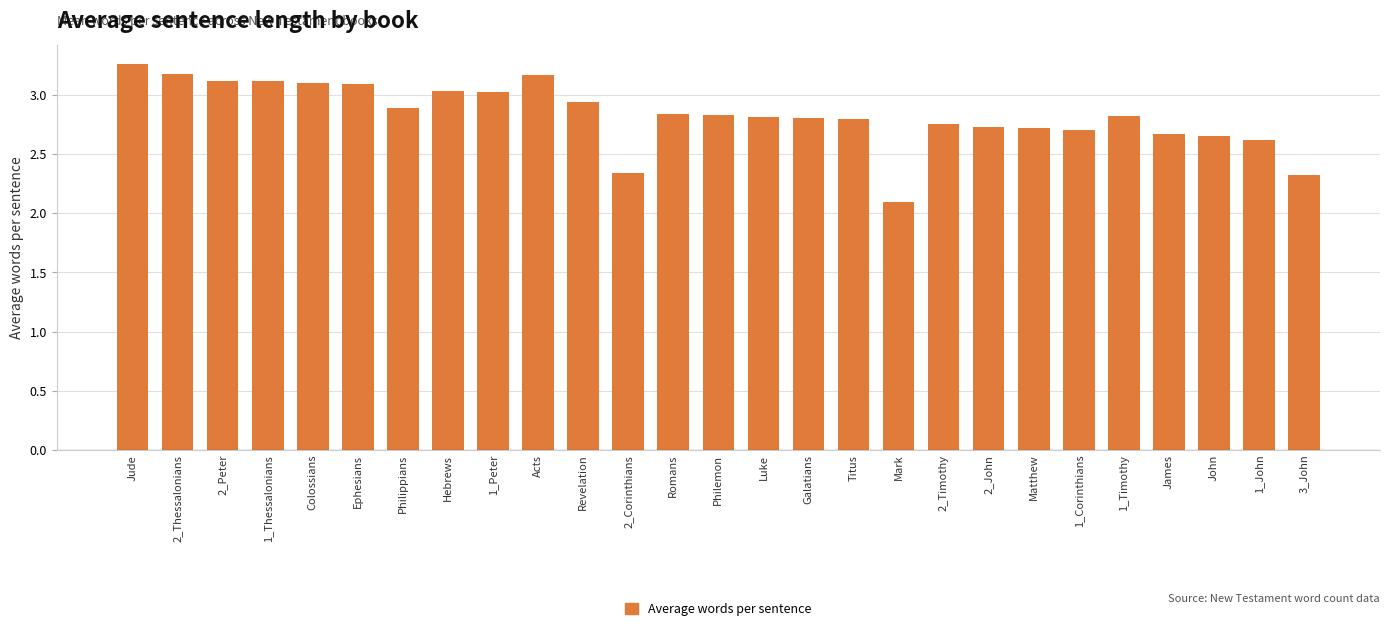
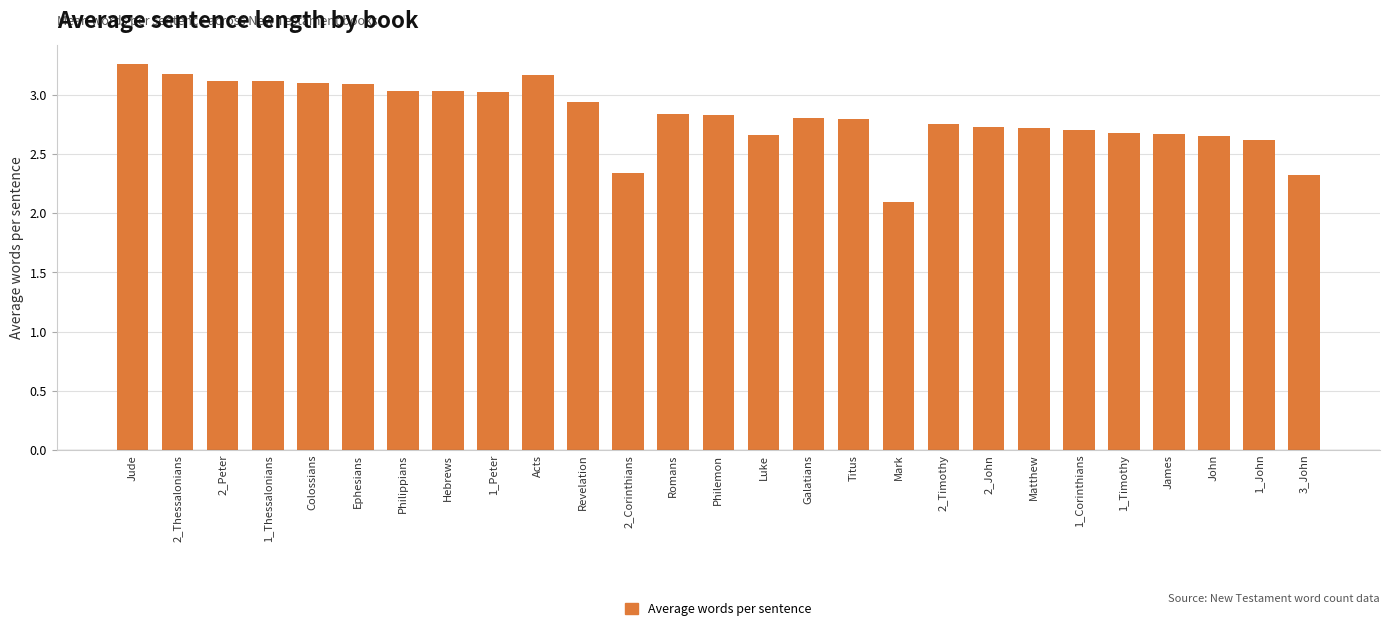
Philippians: 2.89 -> 3.04
Luke: 2.81 -> 2.66
1_Timothy: 2.82 -> 2.68
